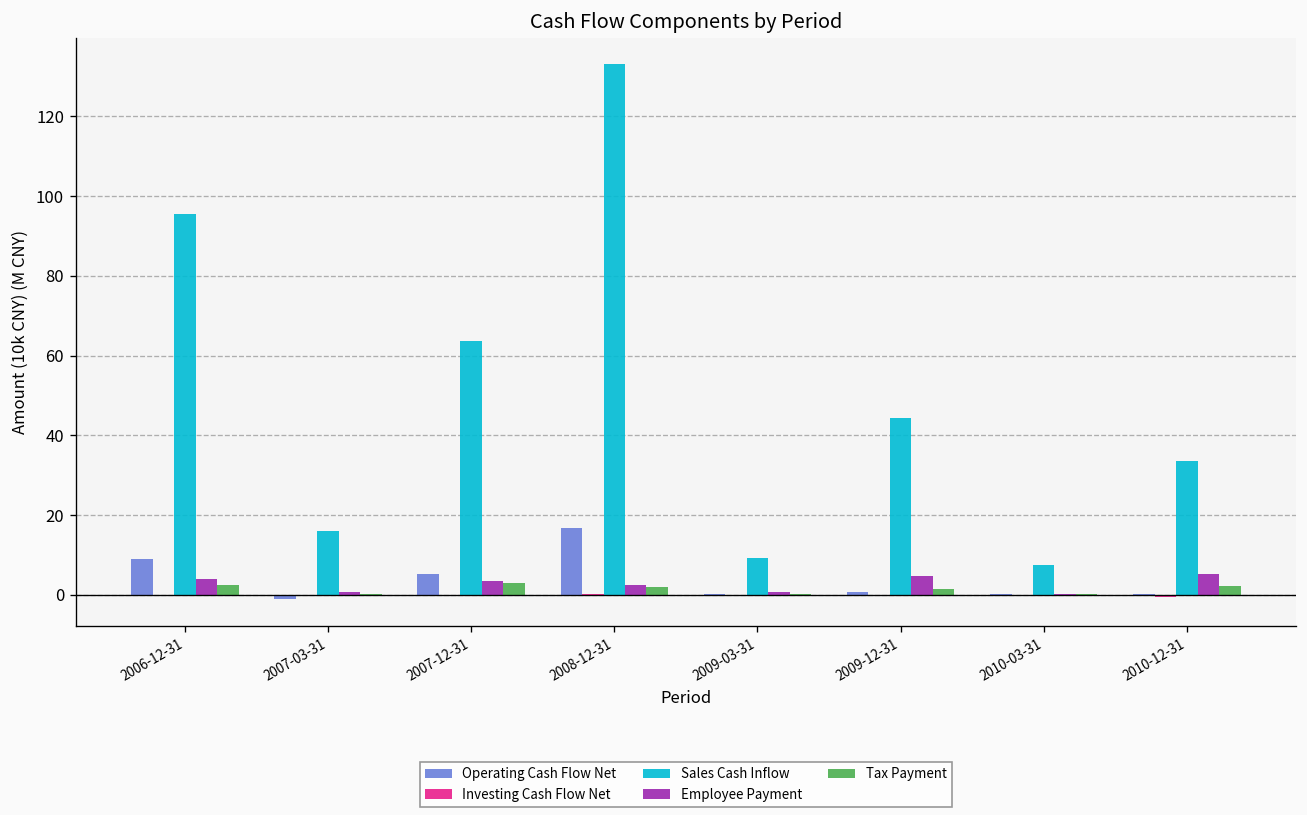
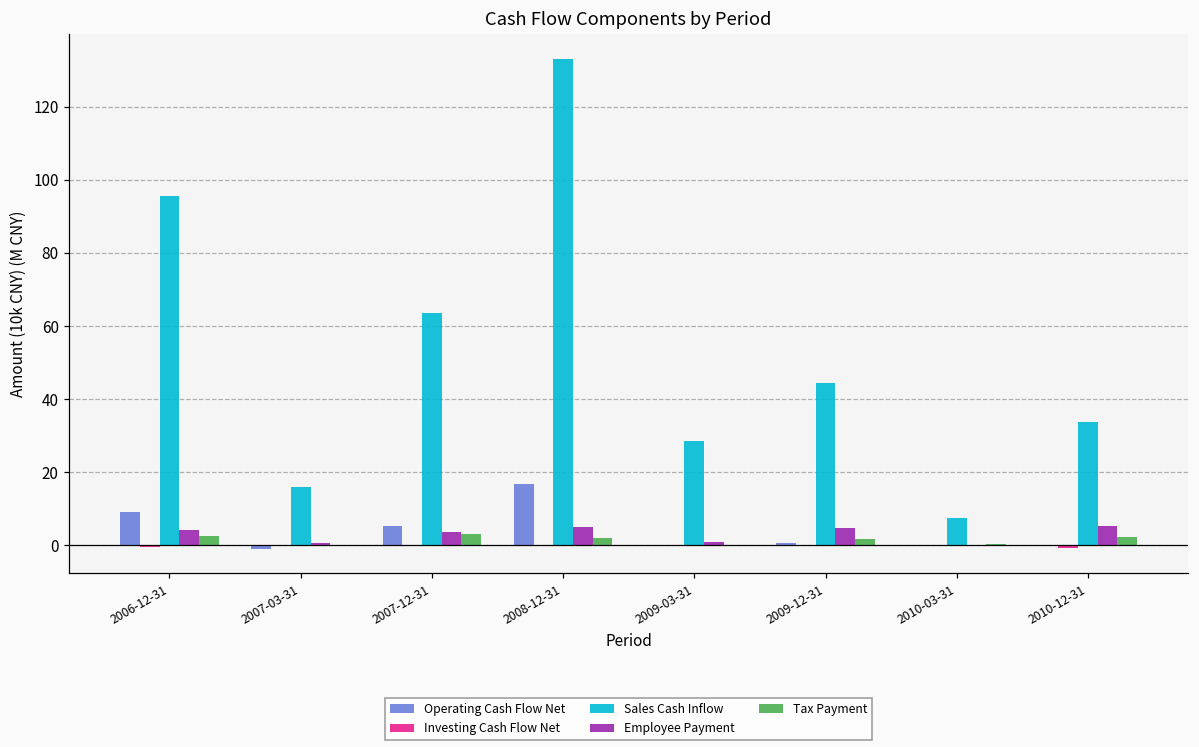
Employee Payment, 2008-12-31: 3 -> 5
Sales Cash Inflow, 2009-03-31: 9 -> 29
